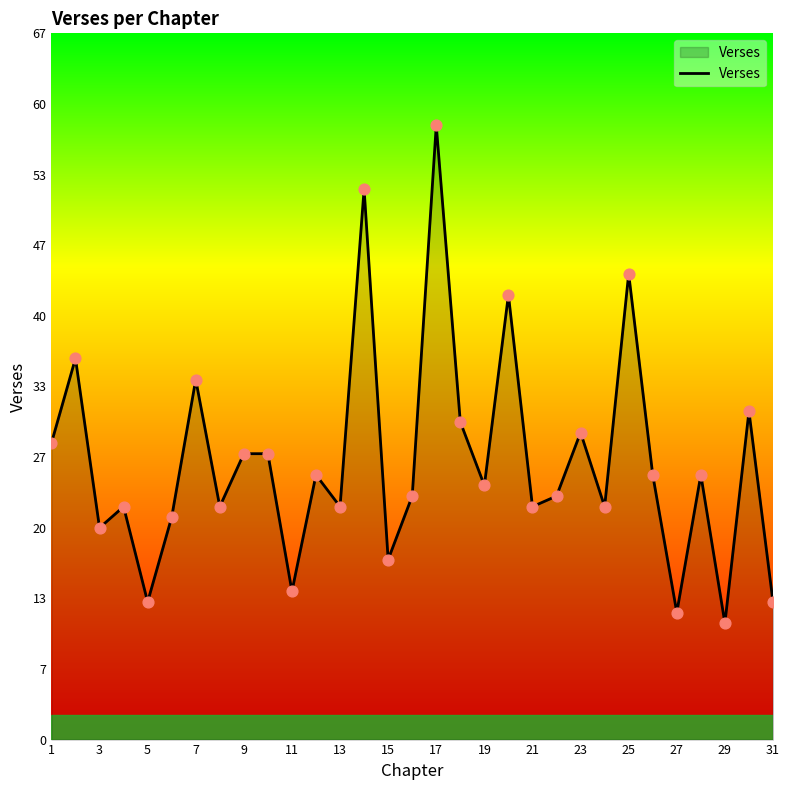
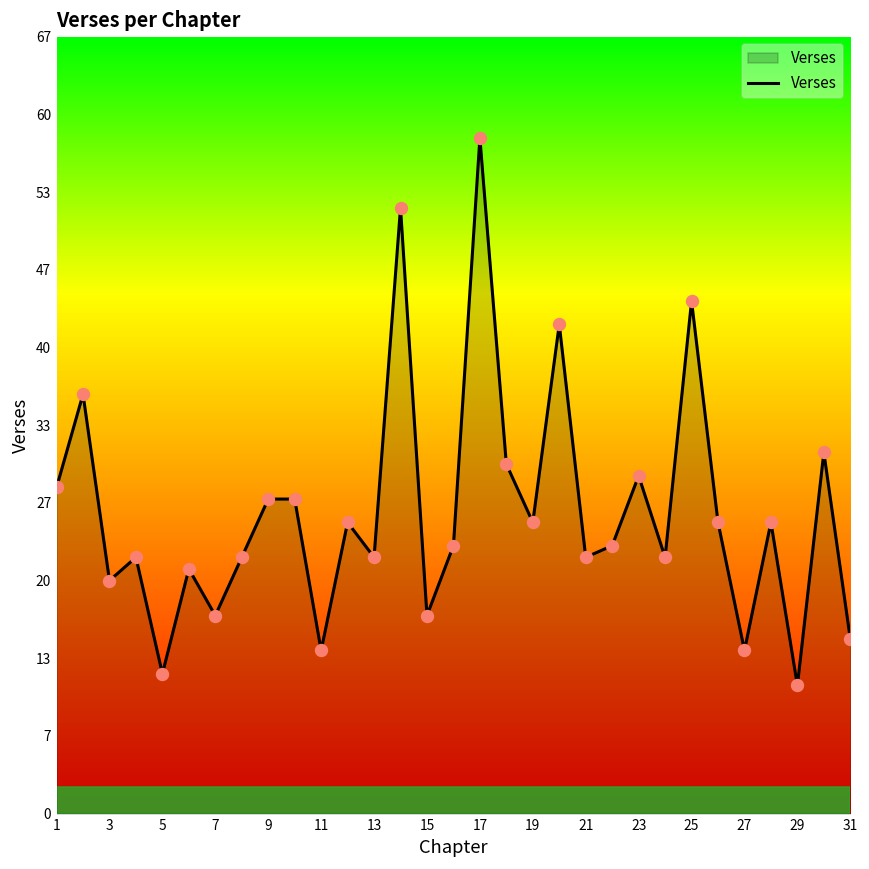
5: 13 -> 12
7: 34 -> 17
19: 24 -> 25
27: 12 -> 14
31: 13 -> 15
